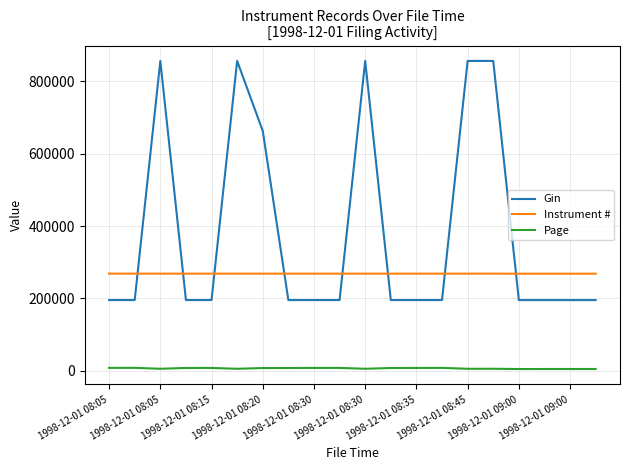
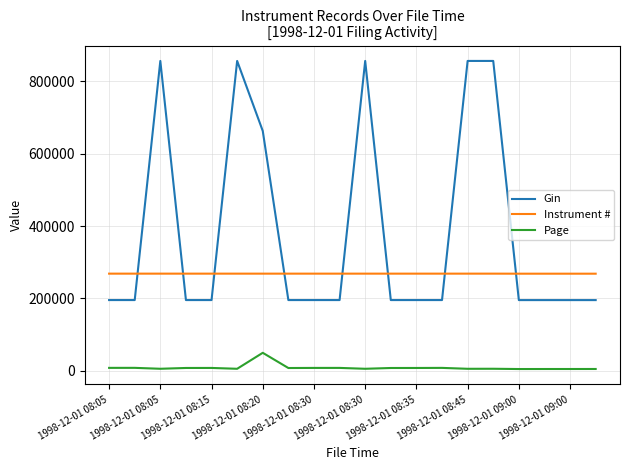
Page, 1998-12-01 08:20: 10000 -> 50000
